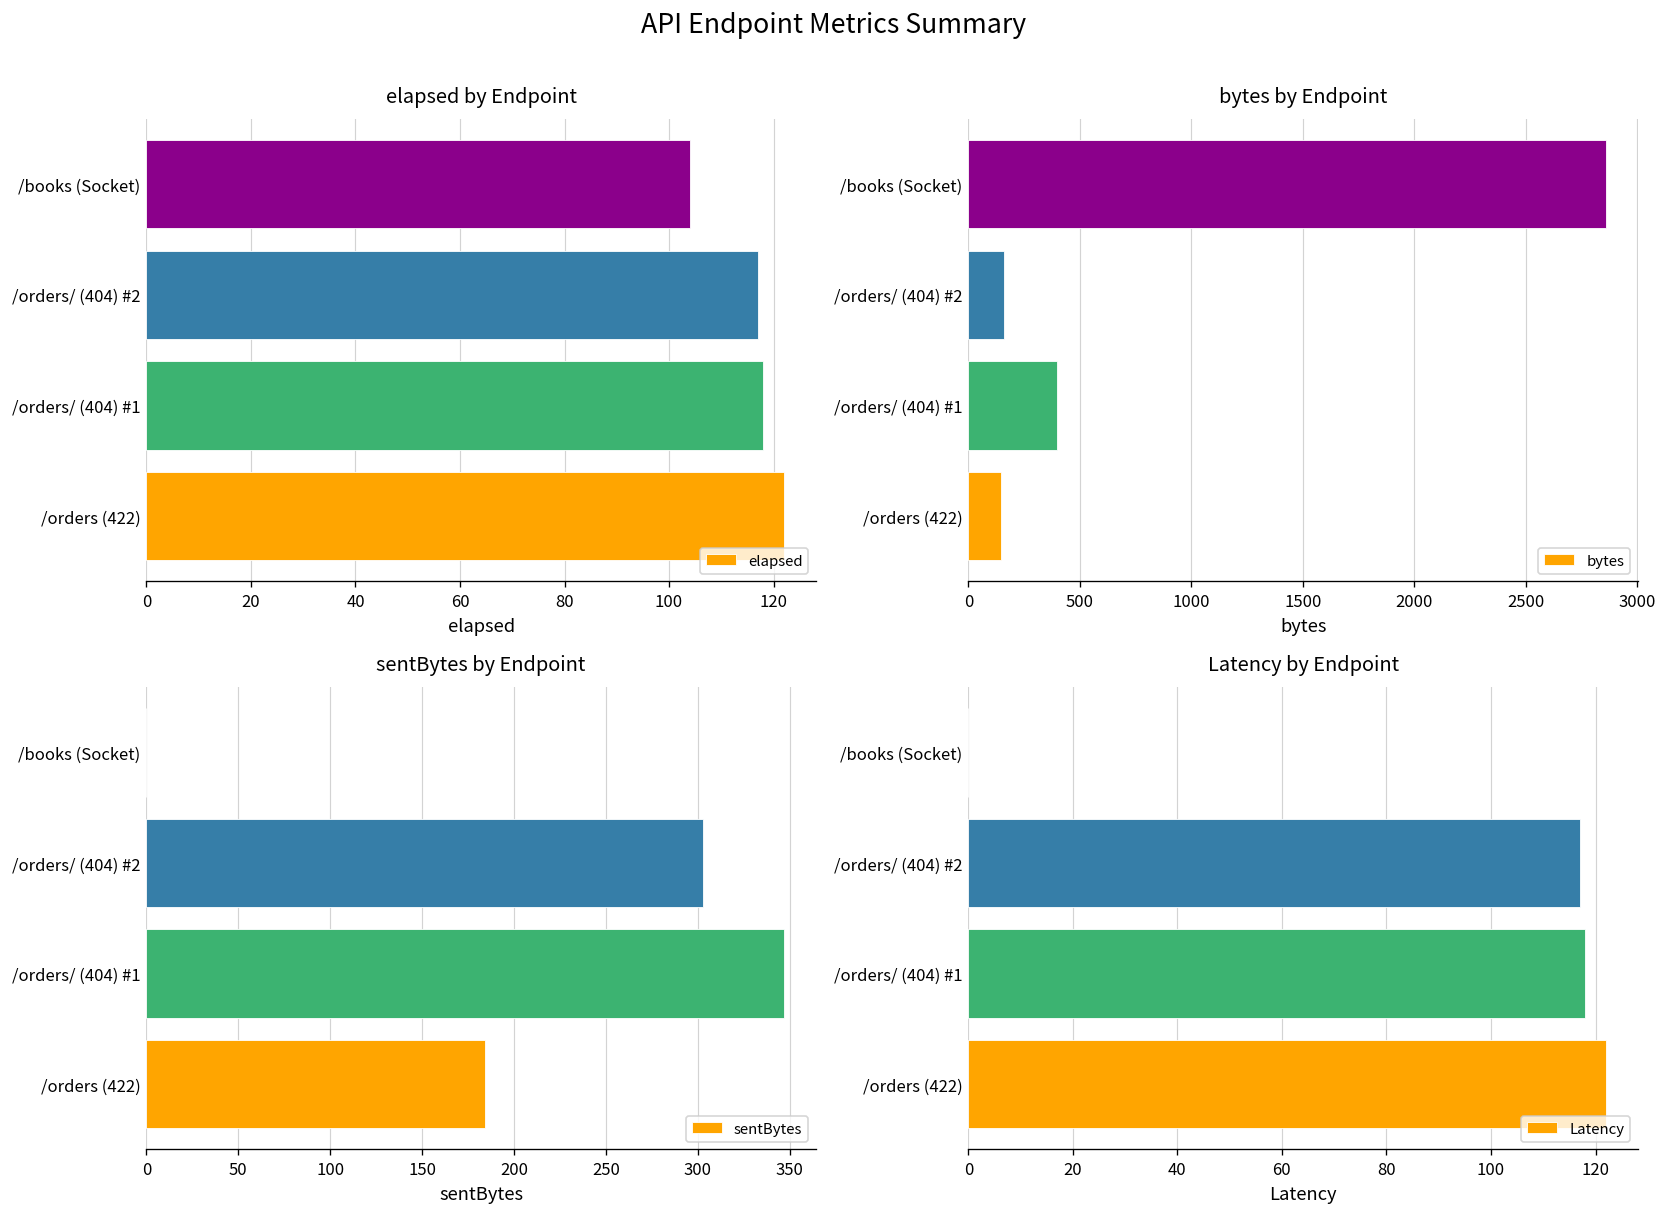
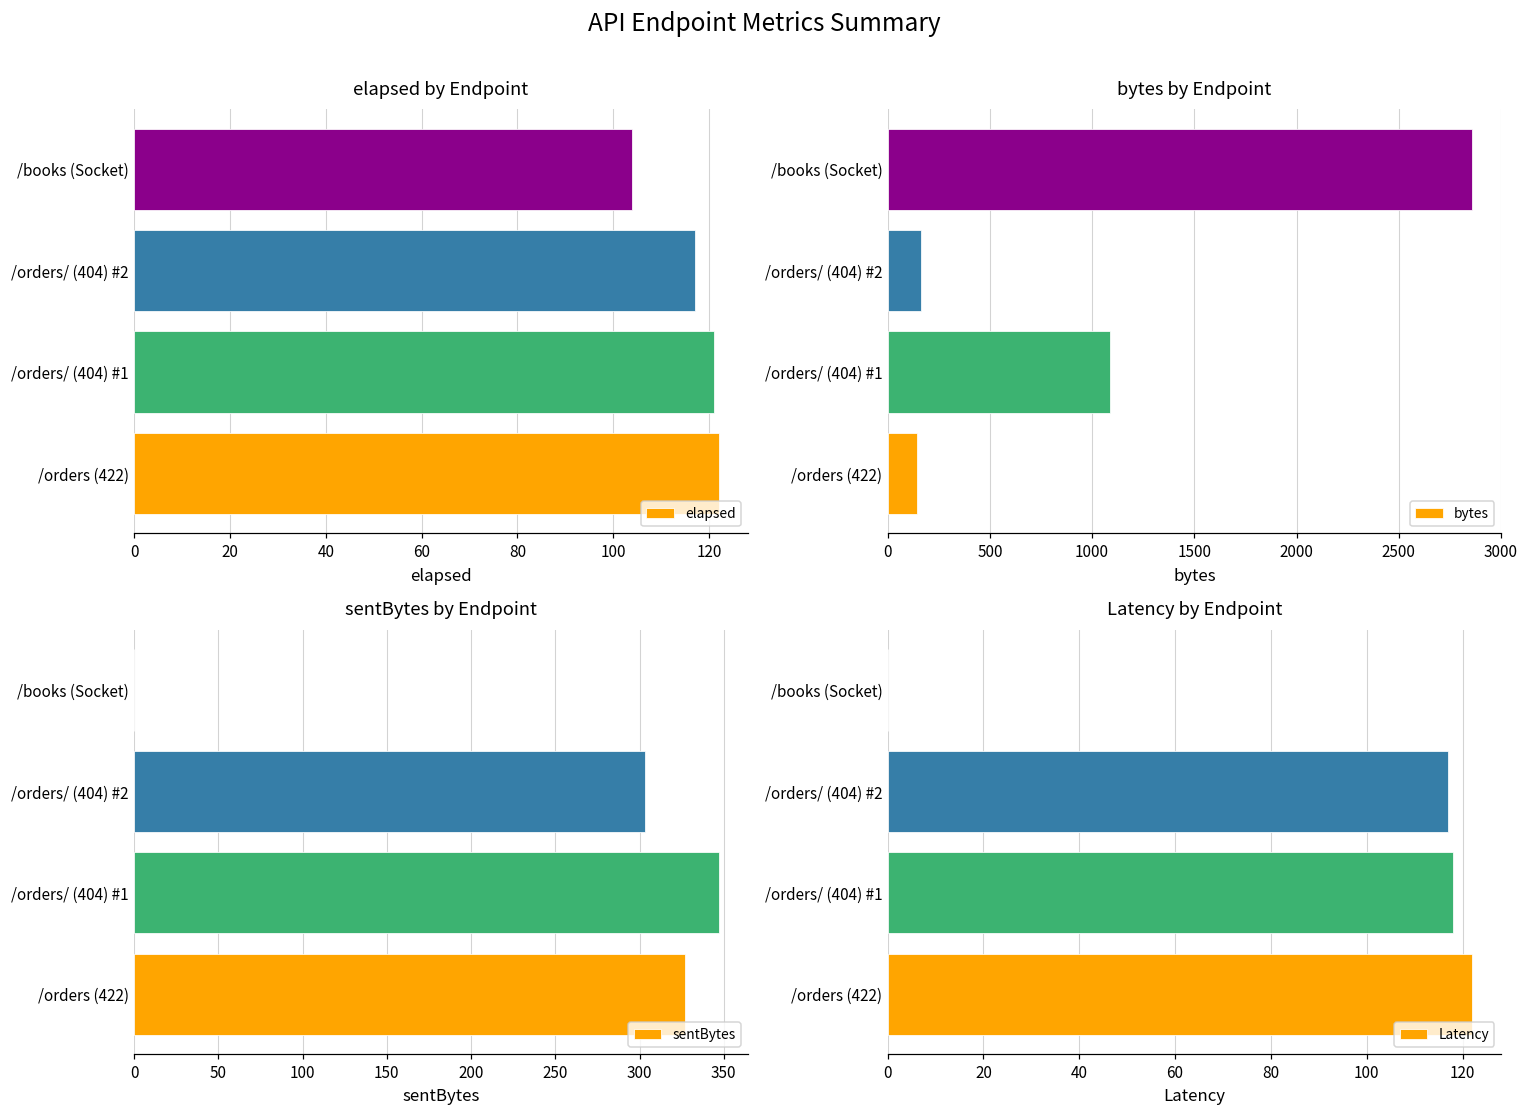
elapsed by Endpoint, /orders/ (404) #1: 118 -> 121
bytes by Endpoint, /orders/ (404) #1: 400 -> 1090
sentBytes by Endpoint, /orders (422): 184 -> 327
